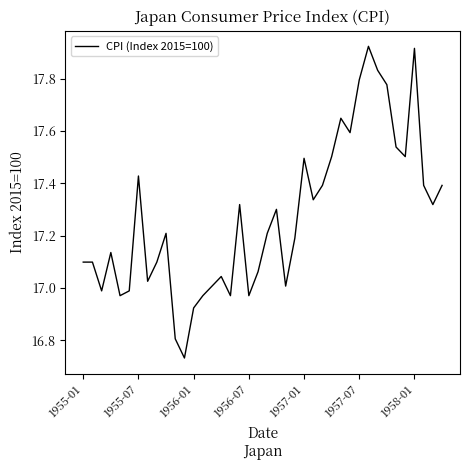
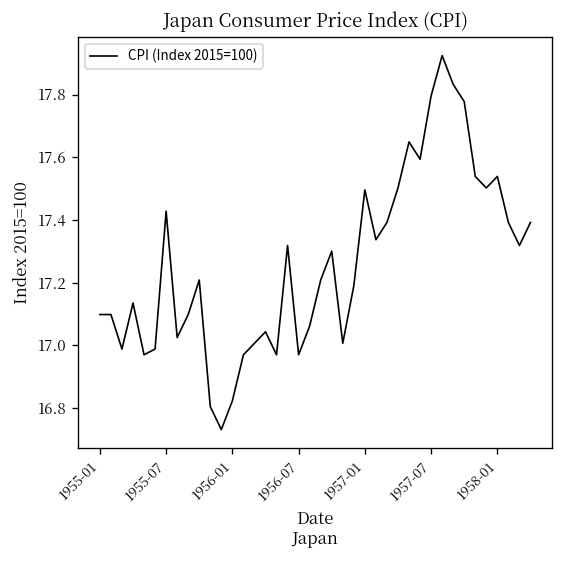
1956-01: 16.92 -> 16.82
1958-01: 17.92 -> 17.54
